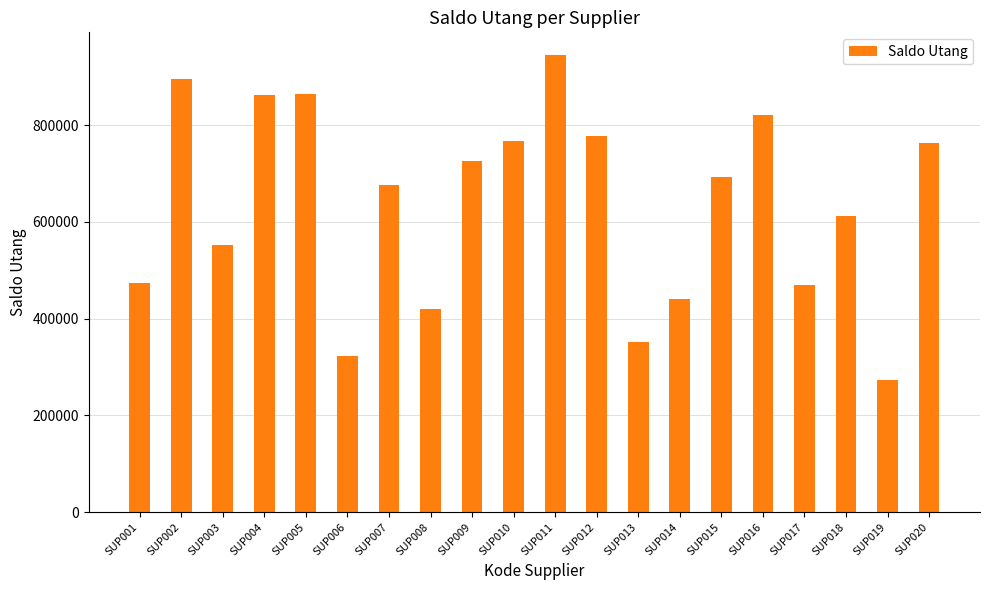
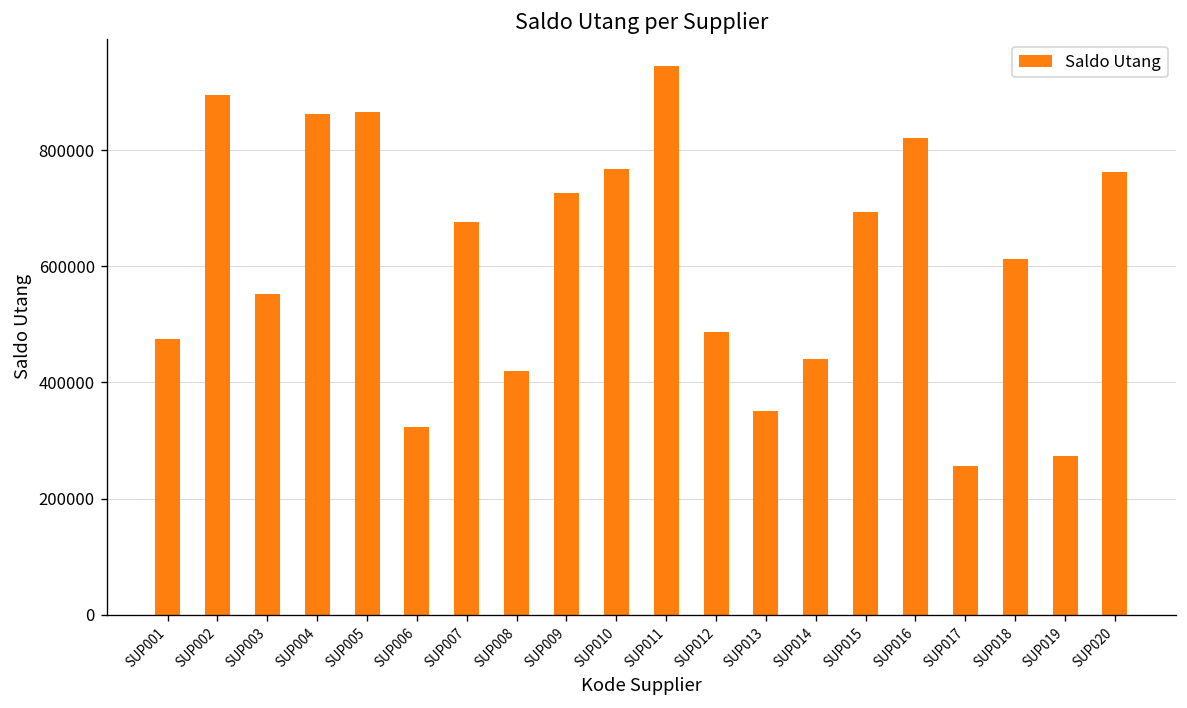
SUP012: 780000 -> 490000
SUP017: 470000 -> 260000
